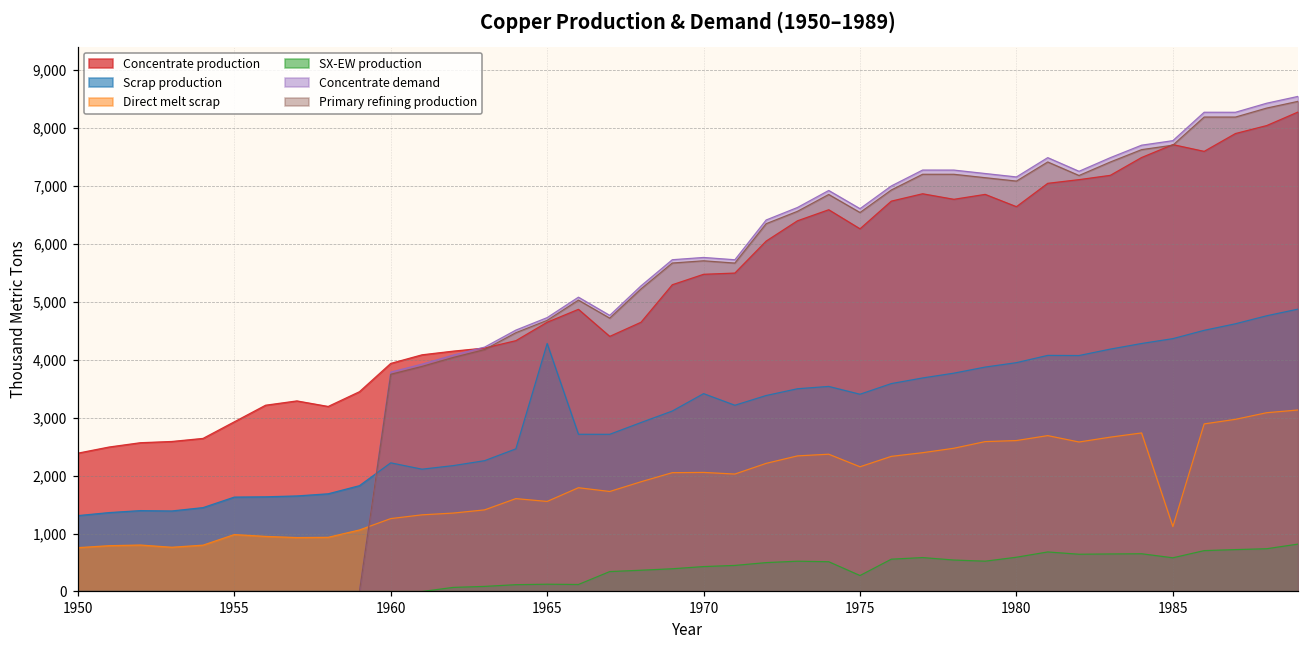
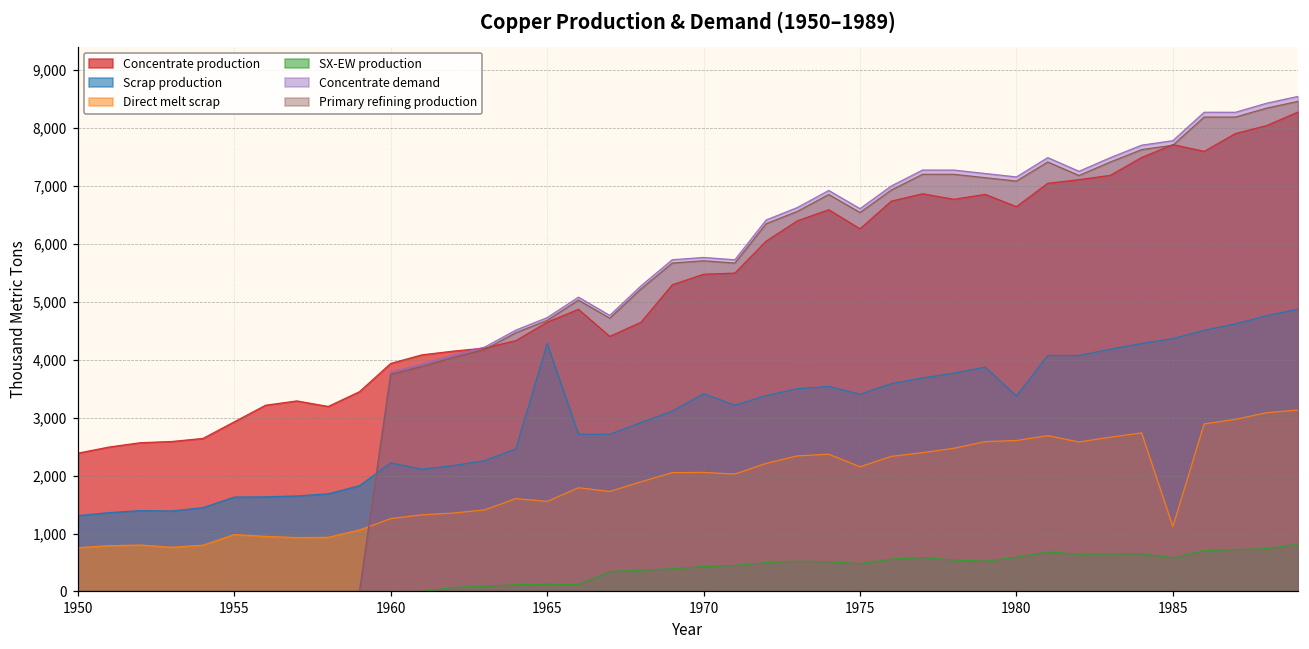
SX-EW production, 1975: 300 -> 500
Scrap production, 1980: 3,900 -> 3,400
